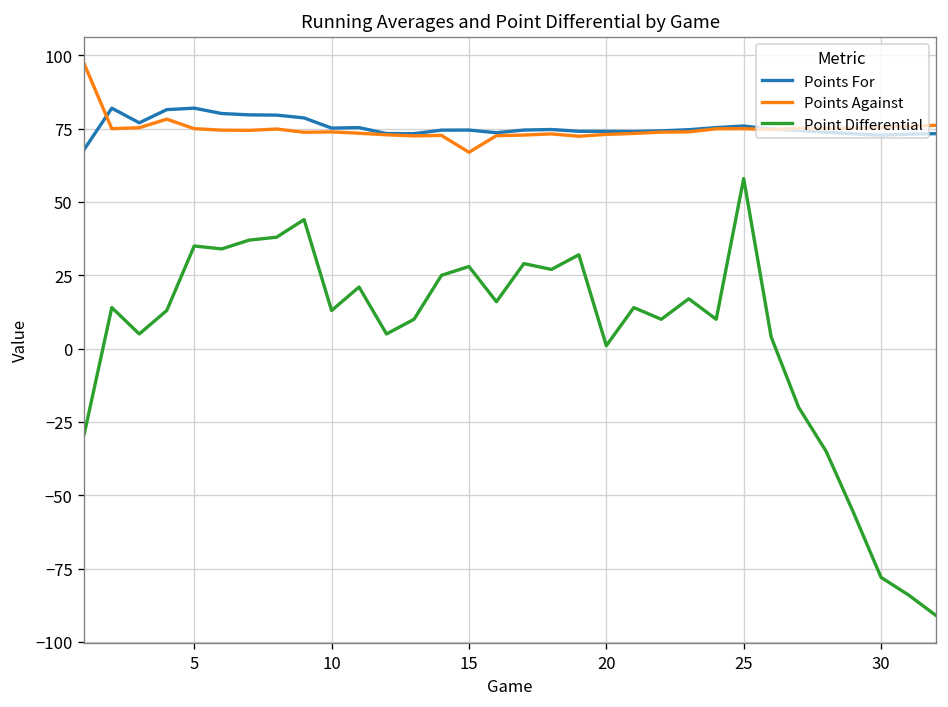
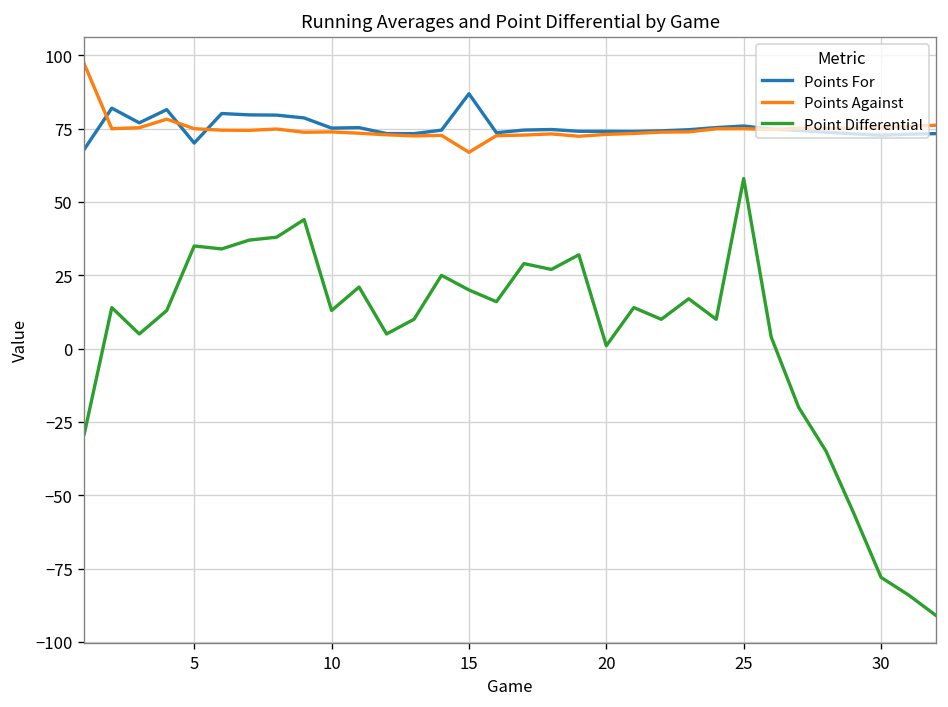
Points For, 5: 82 -> 70
Points For, 15: 75 -> 87
Point Differential, 15: 28 -> 20
